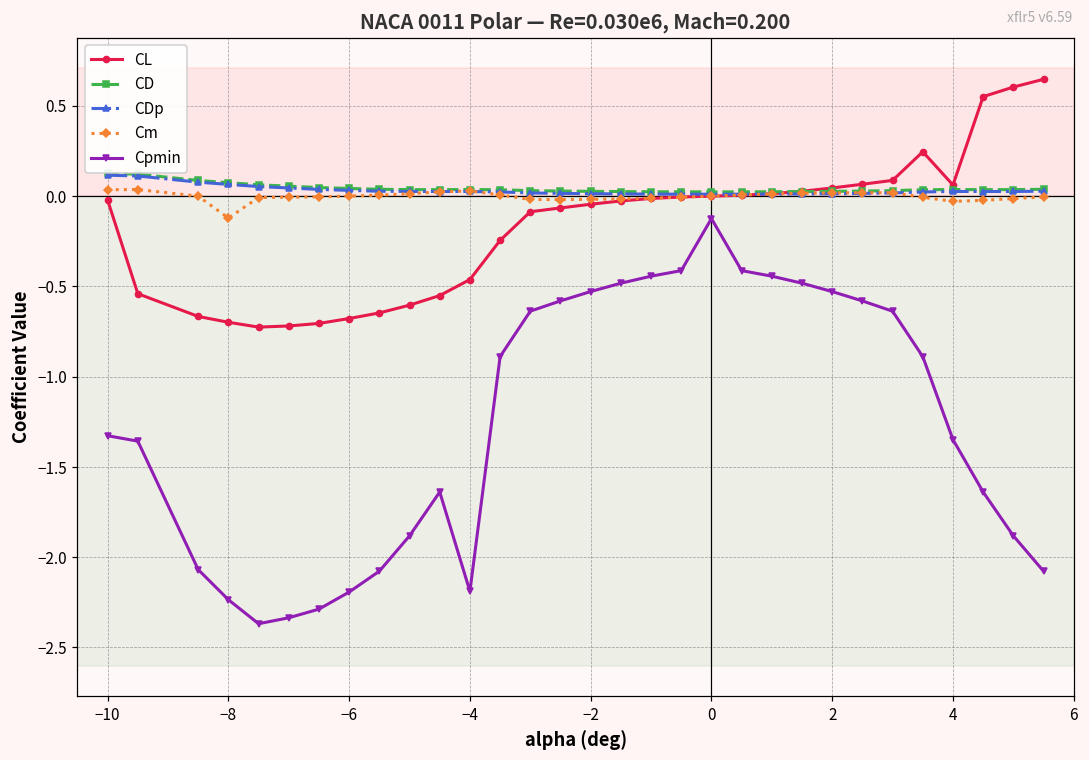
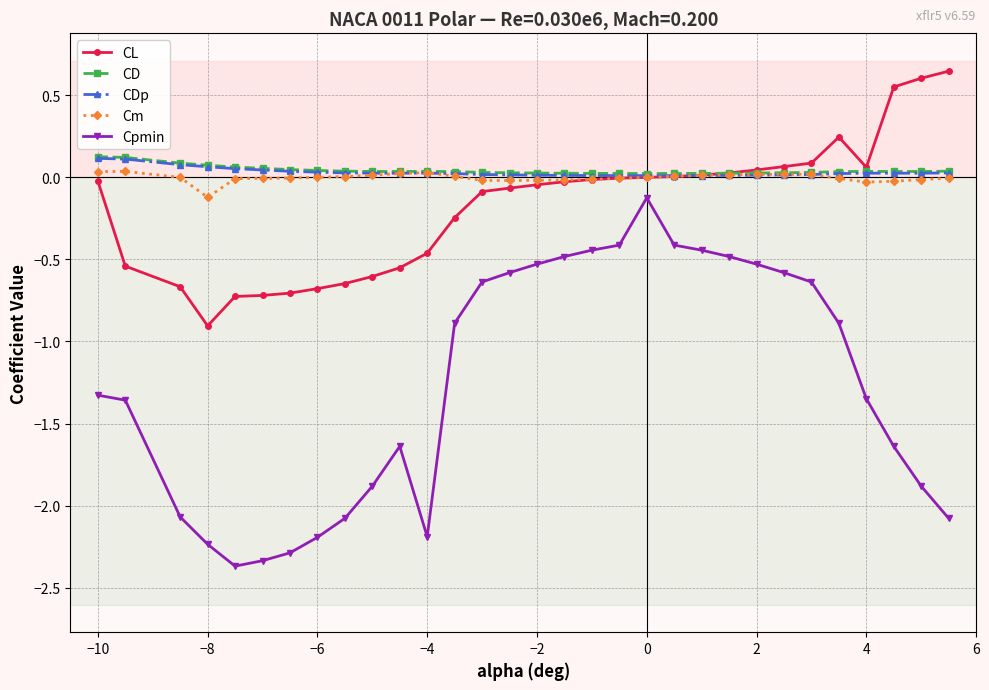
CL, −8: -0.70 -> -0.90
